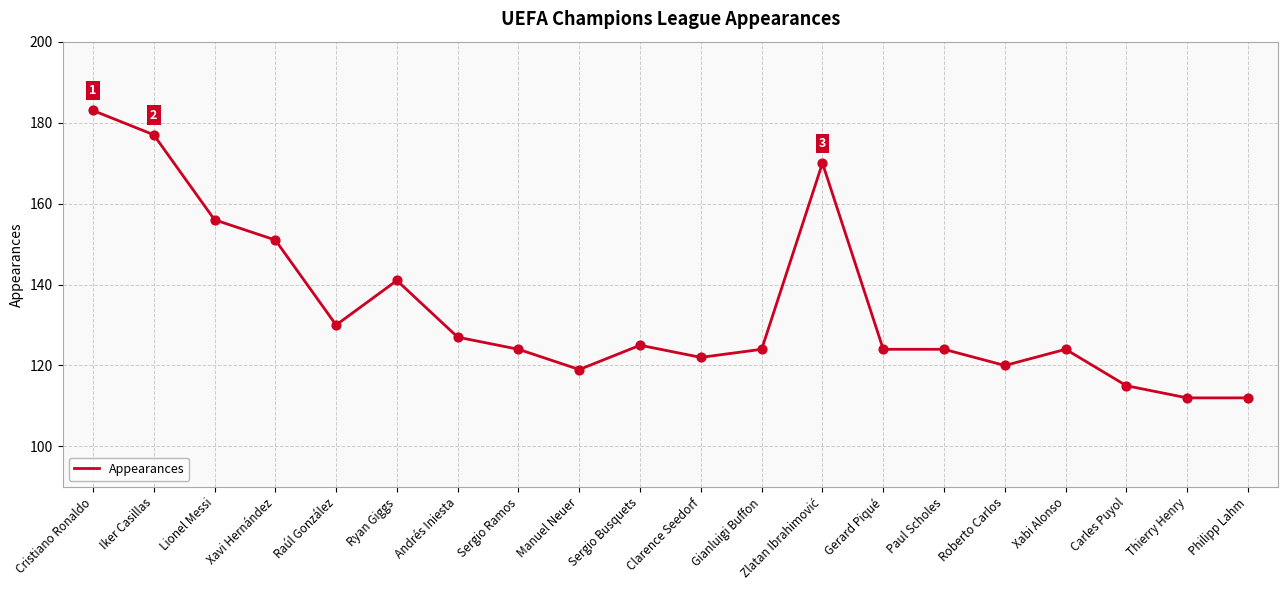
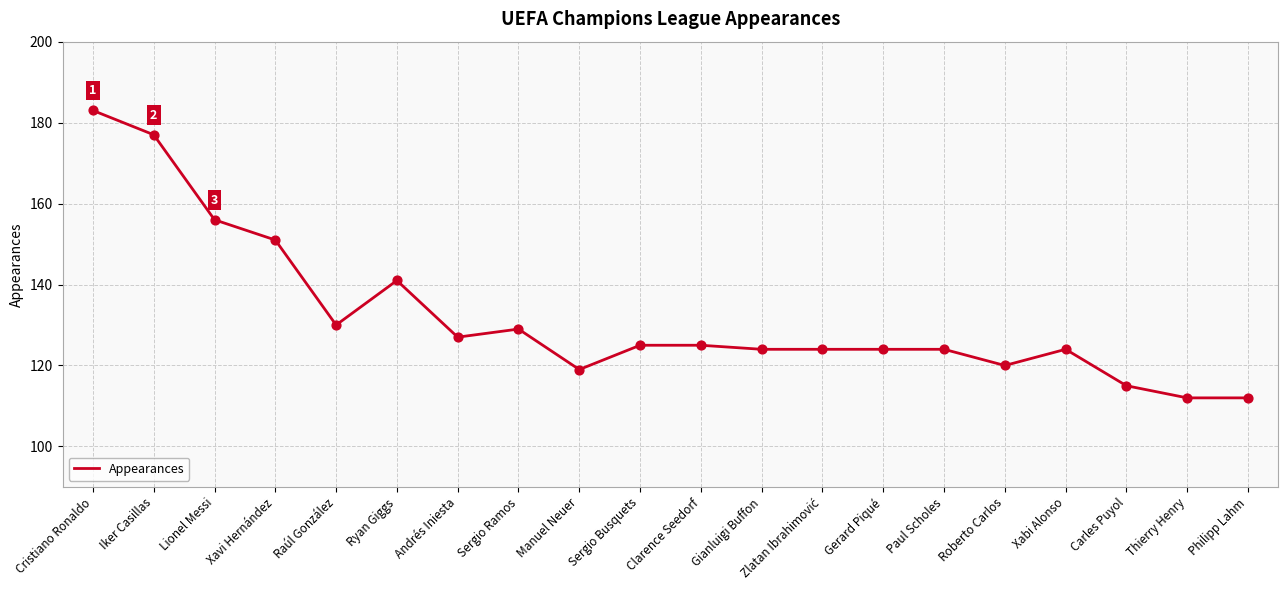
Sergio Ramos: 124 -> 129
Clarence Seedorf: 122 -> 125
Zlatan Ibrahimović: 170 -> 124
